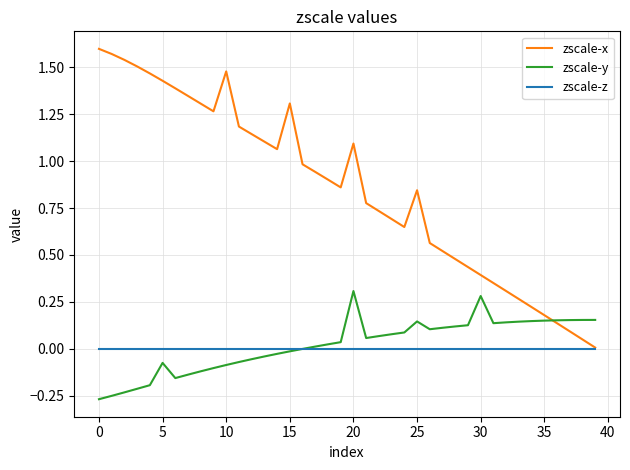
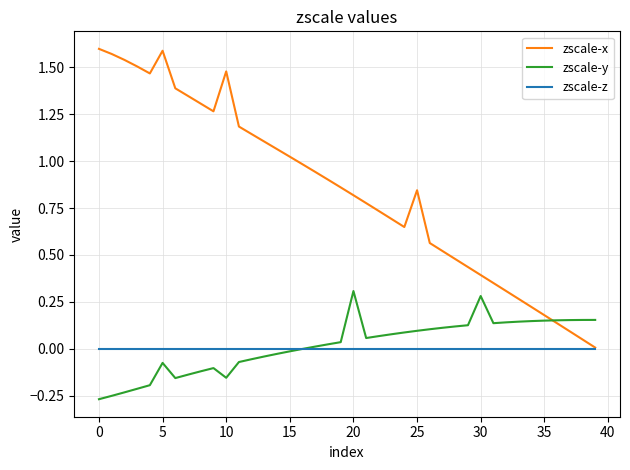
zscale-x, 5: 1.43 -> 1.59
zscale-y, 10: -0.09 -> -0.16
zscale-x, 15: 1.31 -> 1.02
zscale-x, 20: 1.09 -> 0.82
zscale-y, 25: 0.15 -> 0.10
